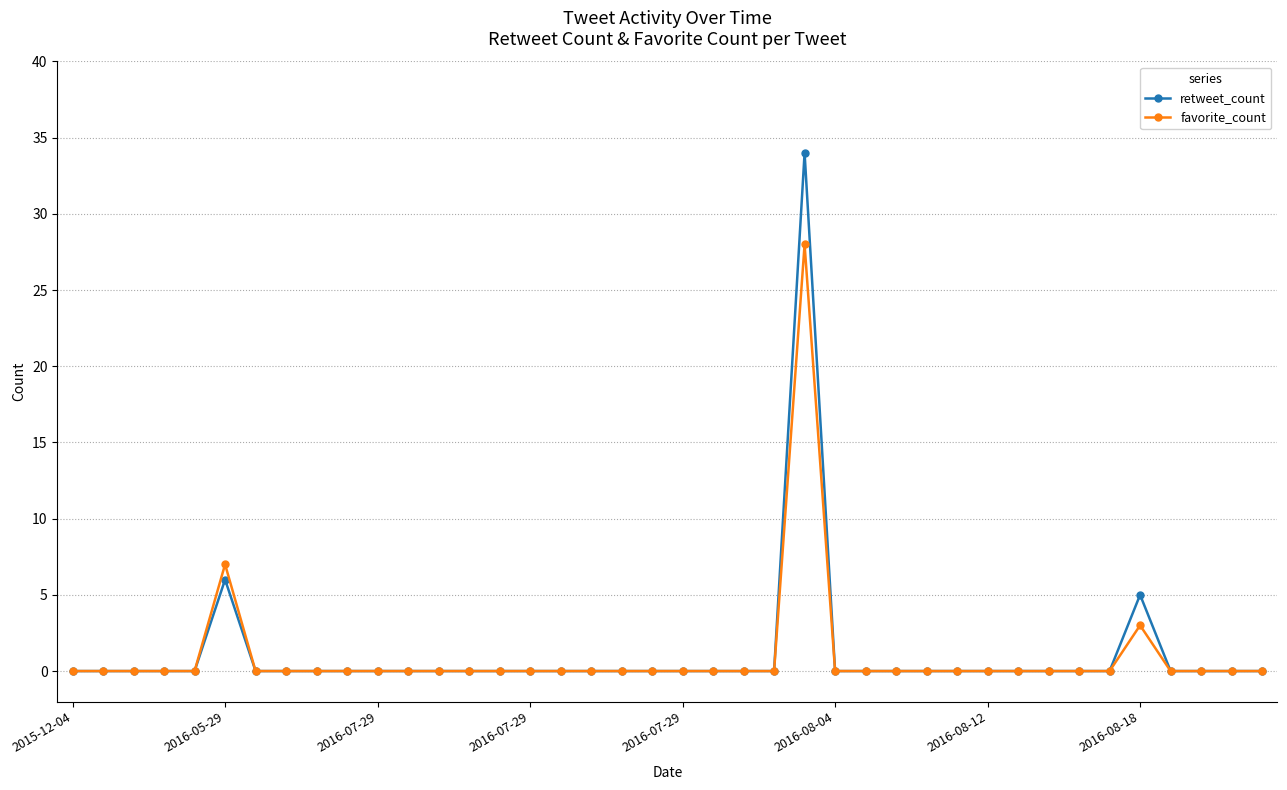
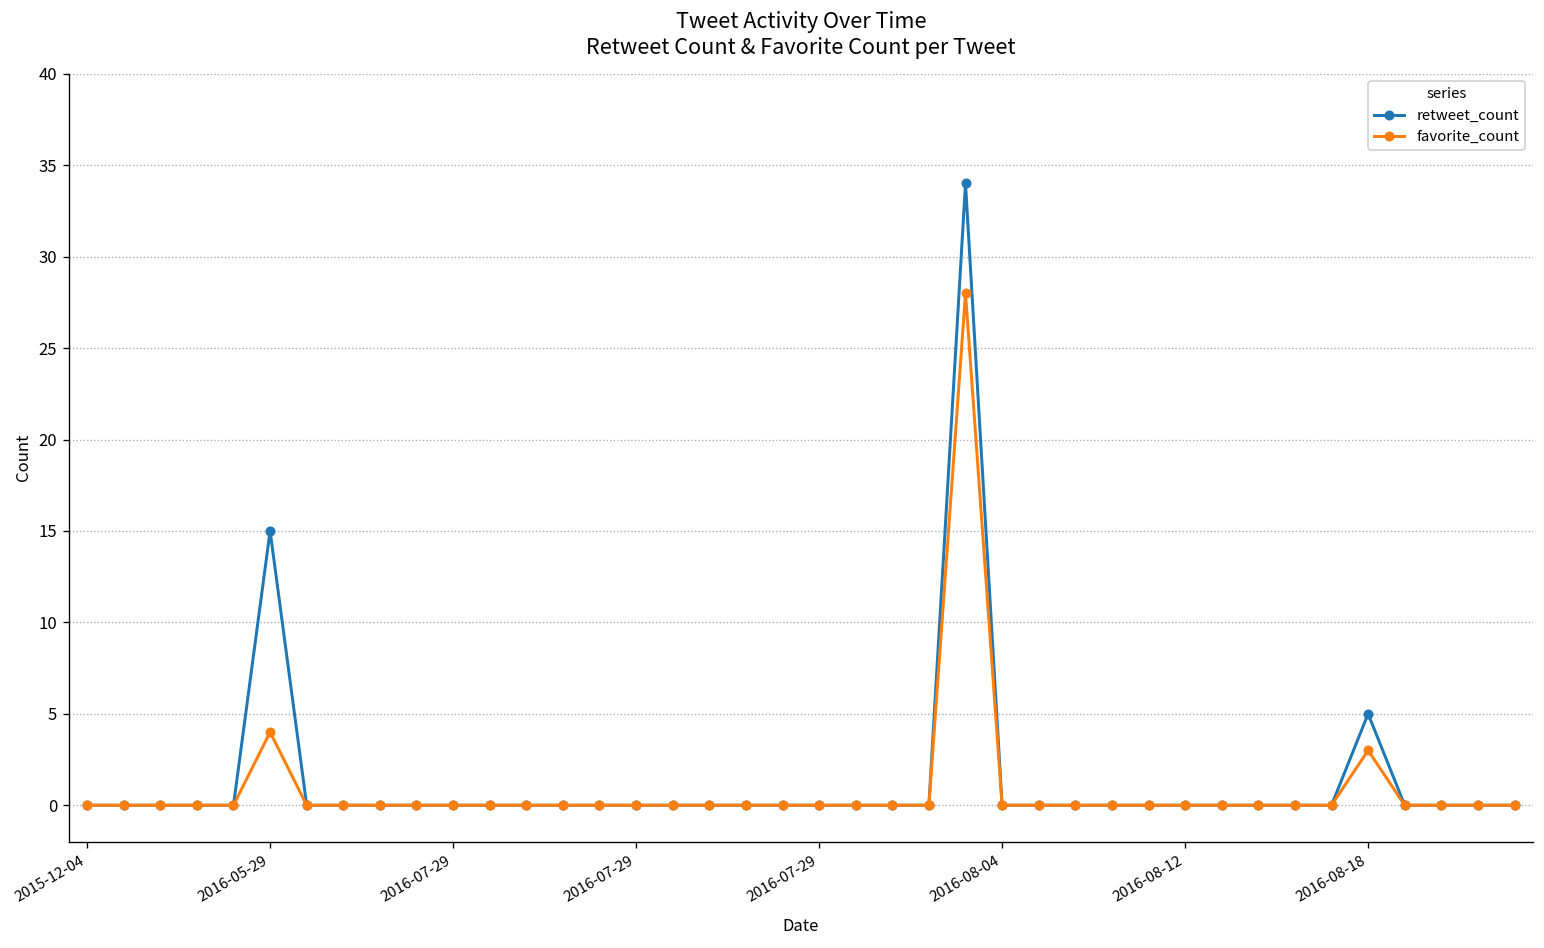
retweet_count, 2016-05-29: 6 -> 15
favorite_count, 2016-05-29: 7 -> 4
